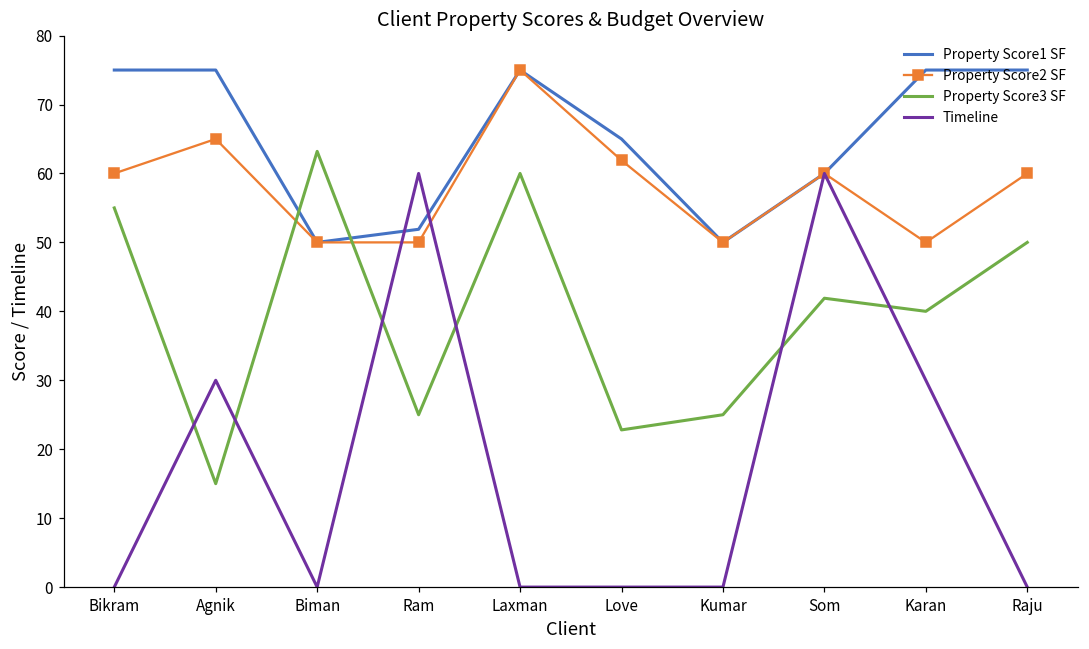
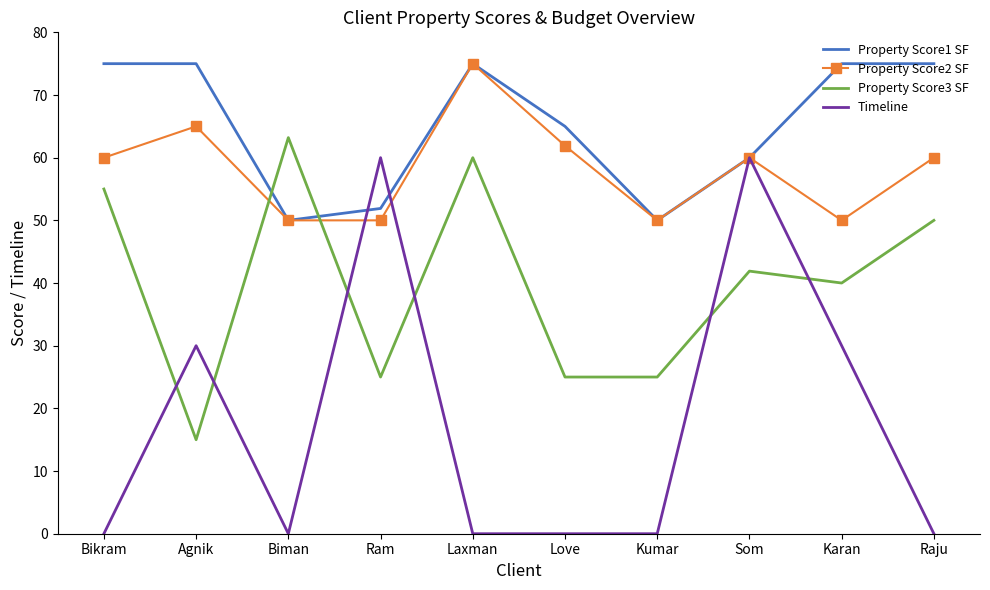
Property Score3 SF, Love: 23 -> 25
